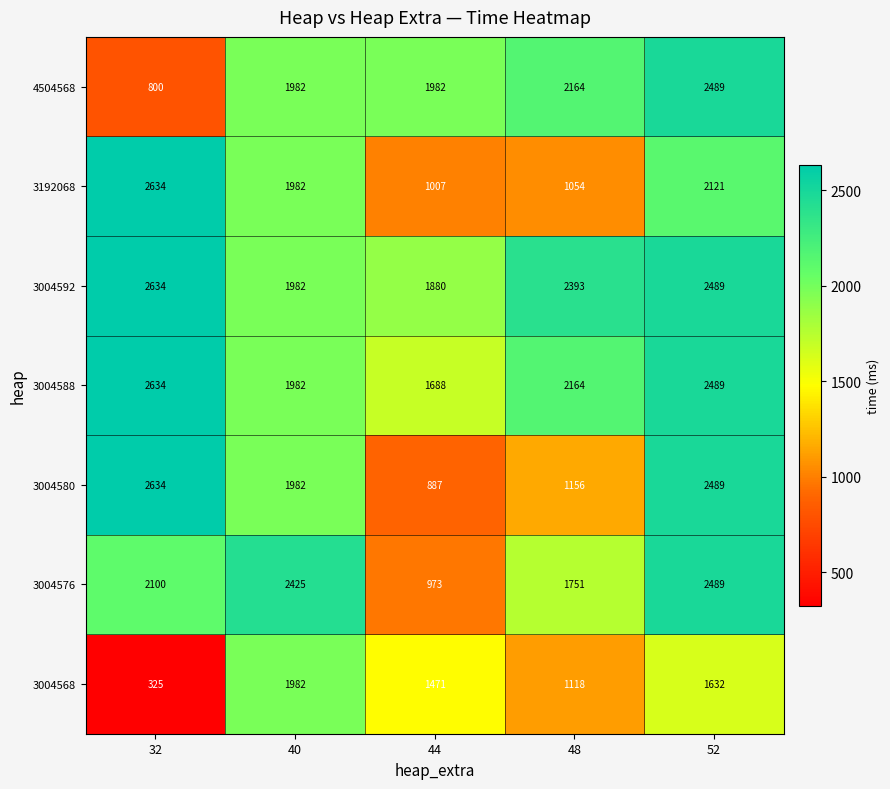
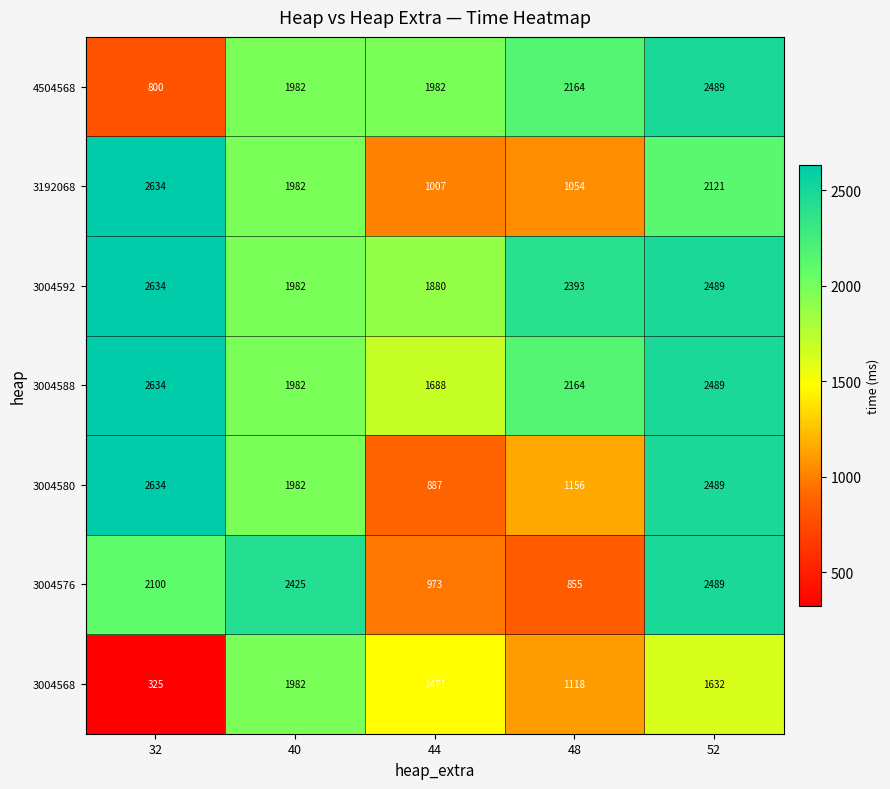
3004576, 48: 1751 -> 855
